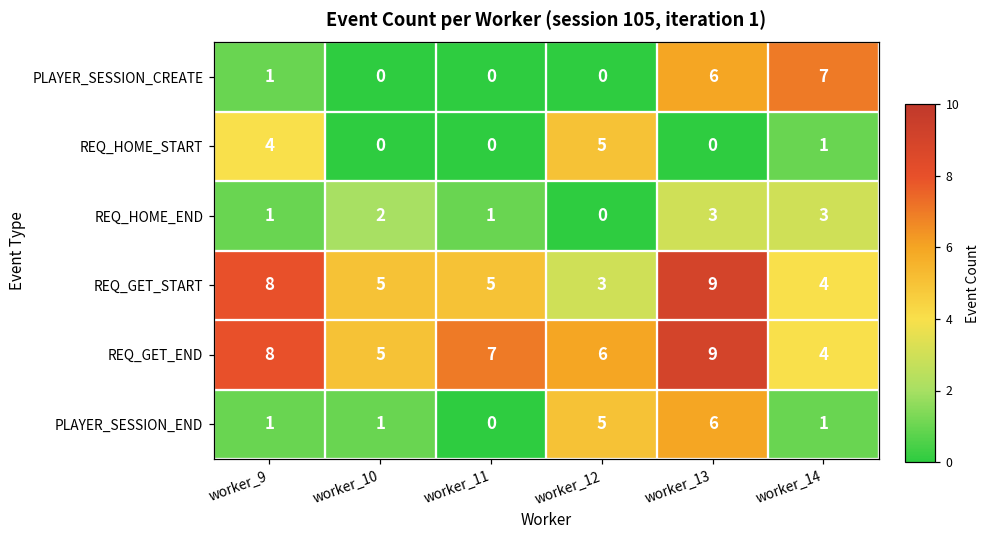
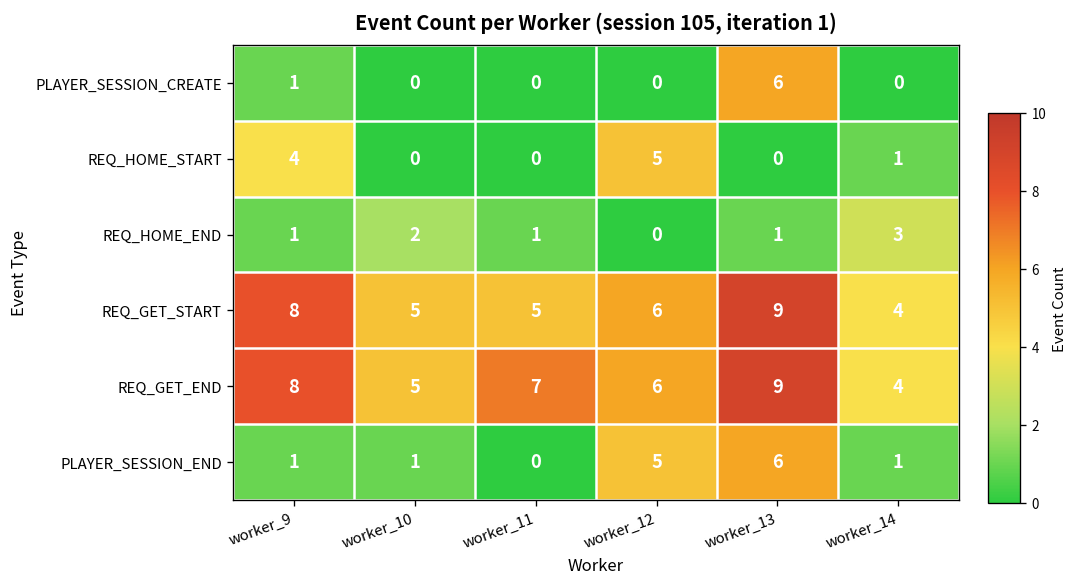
PLAYER_SESSION_CREATE, worker_14: 7 -> 0
REQ_HOME_END, worker_13: 3 -> 1
REQ_GET_START, worker_12: 3 -> 6
